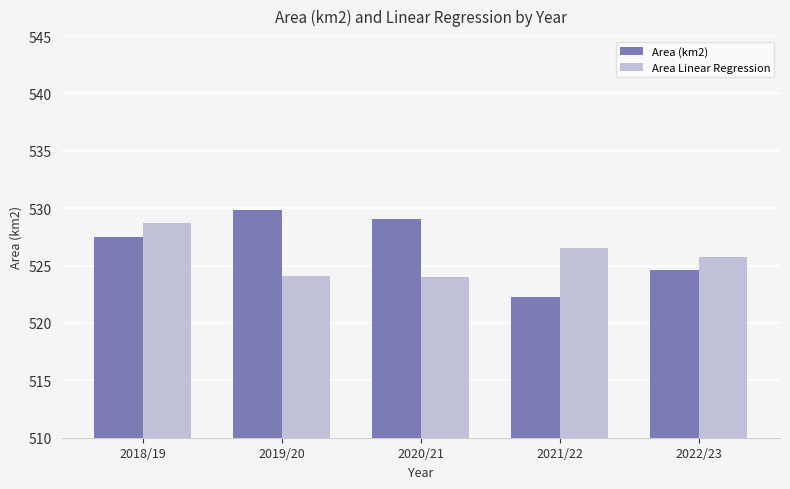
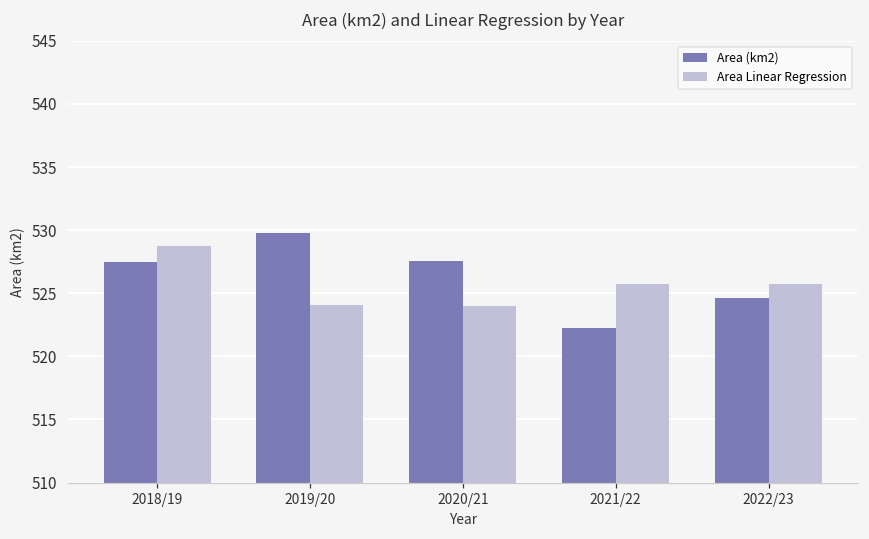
Area (km2), 2020/21: 529.1 -> 527.6
Area Linear Regression, 2021/22: 526.5 -> 525.7
